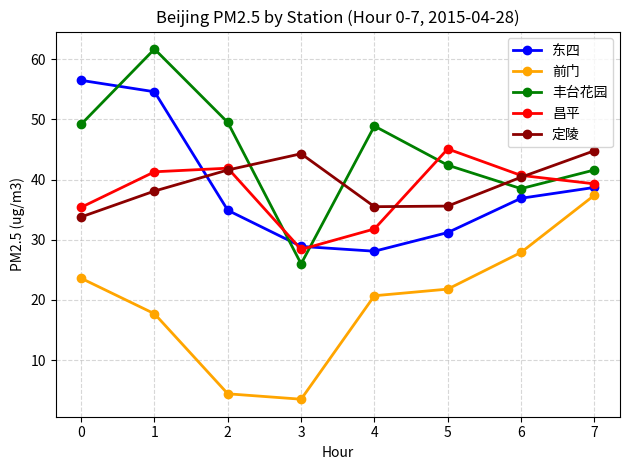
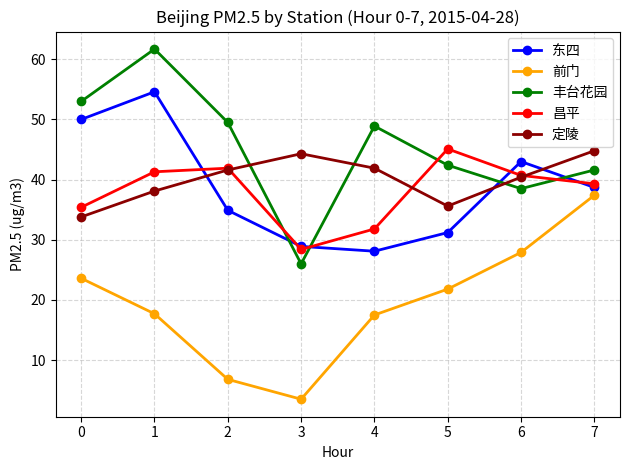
东四, 0: 57 -> 50
丰台花园, 0: 49 -> 53
前门, 2: 4 -> 7
前门, 4: 21 -> 18
定陵, 4: 36 -> 42
东四, 6: 37 -> 43
